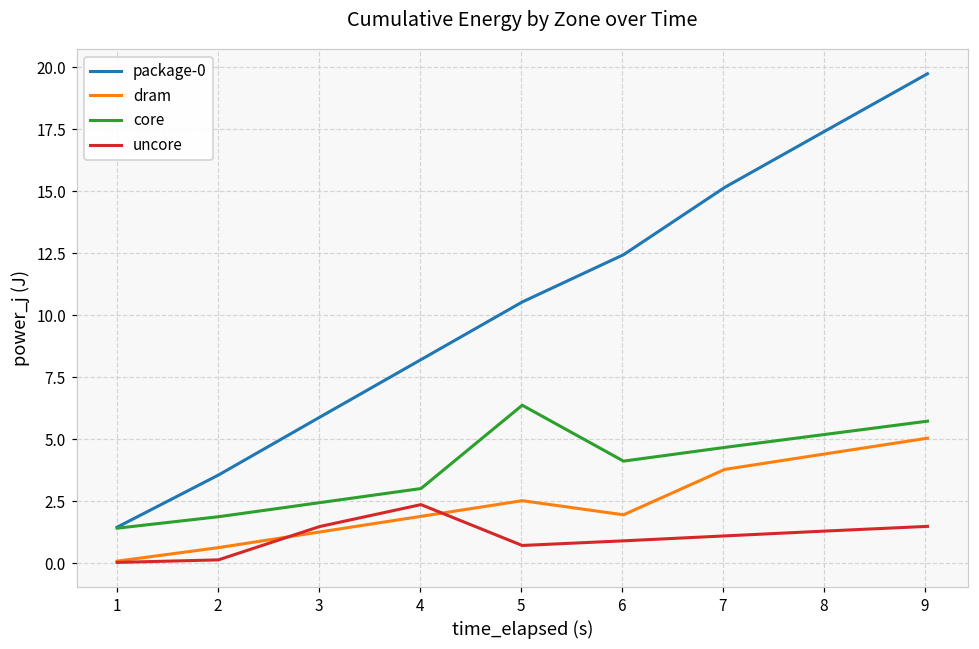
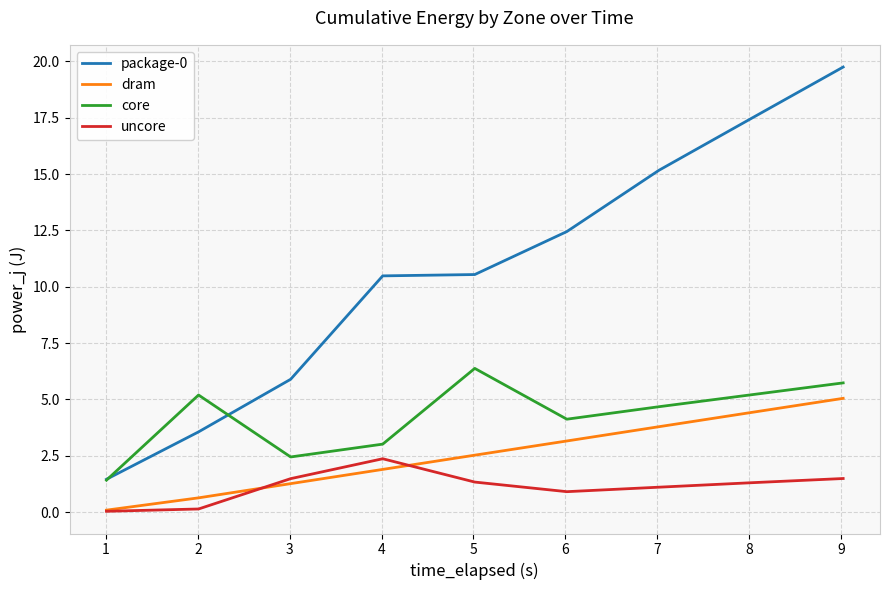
core, 2: 1.9 -> 5.2
package-0, 4: 8.2 -> 10.5
uncore, 5: 0.7 -> 1.3
dram, 6: 2.0 -> 3.2
